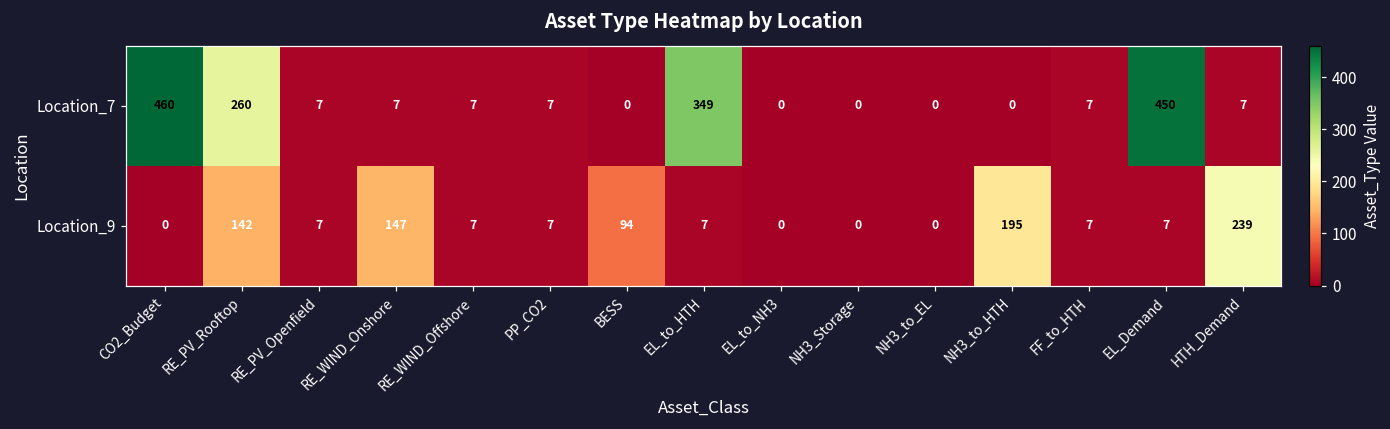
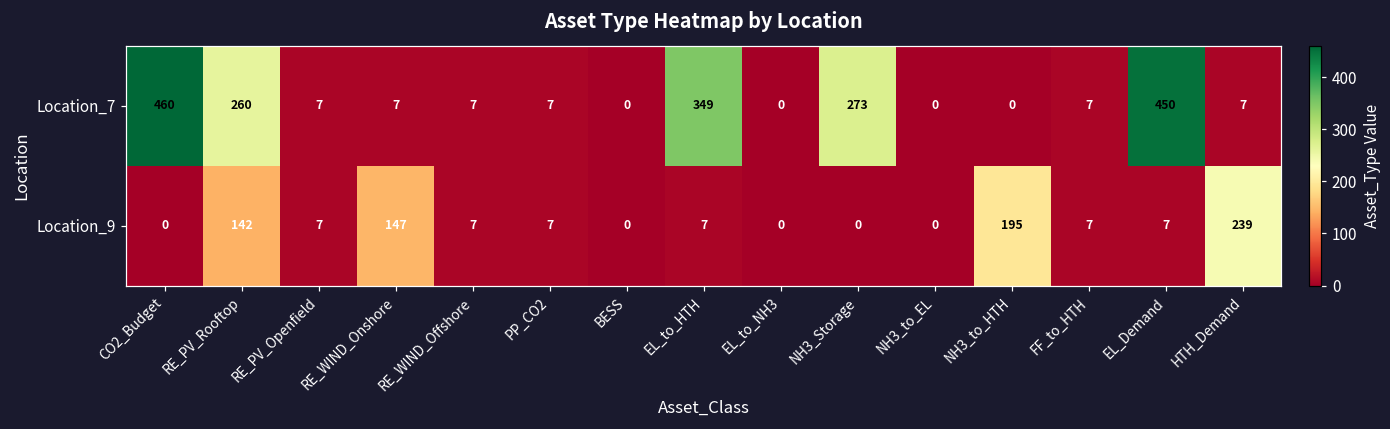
Location_7, NH3_Storage: 0 -> 273
Location_9, BESS: 94 -> 0
